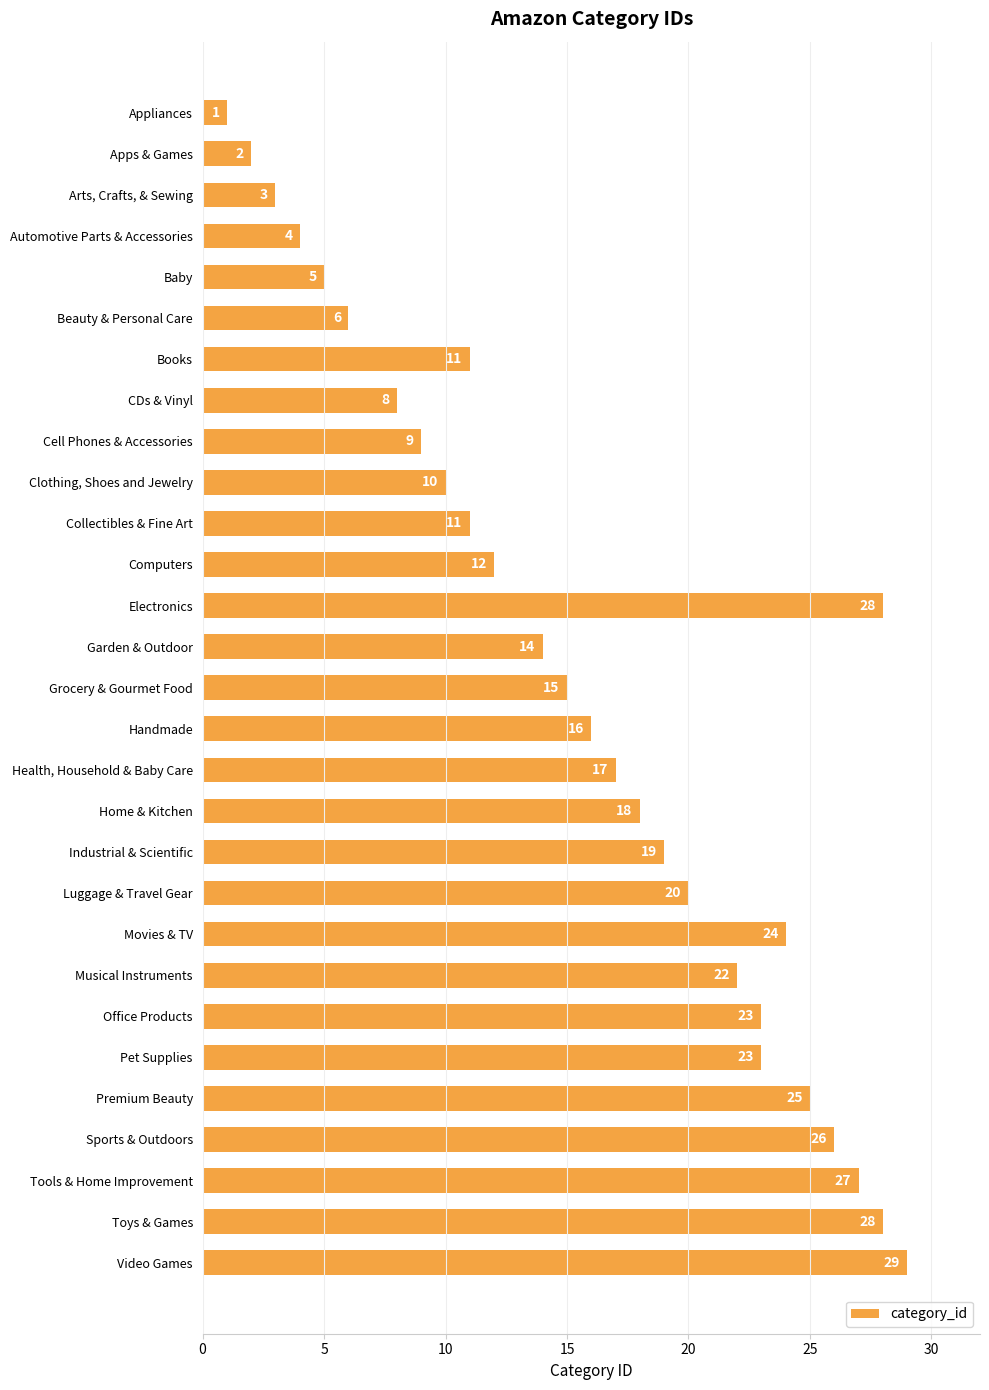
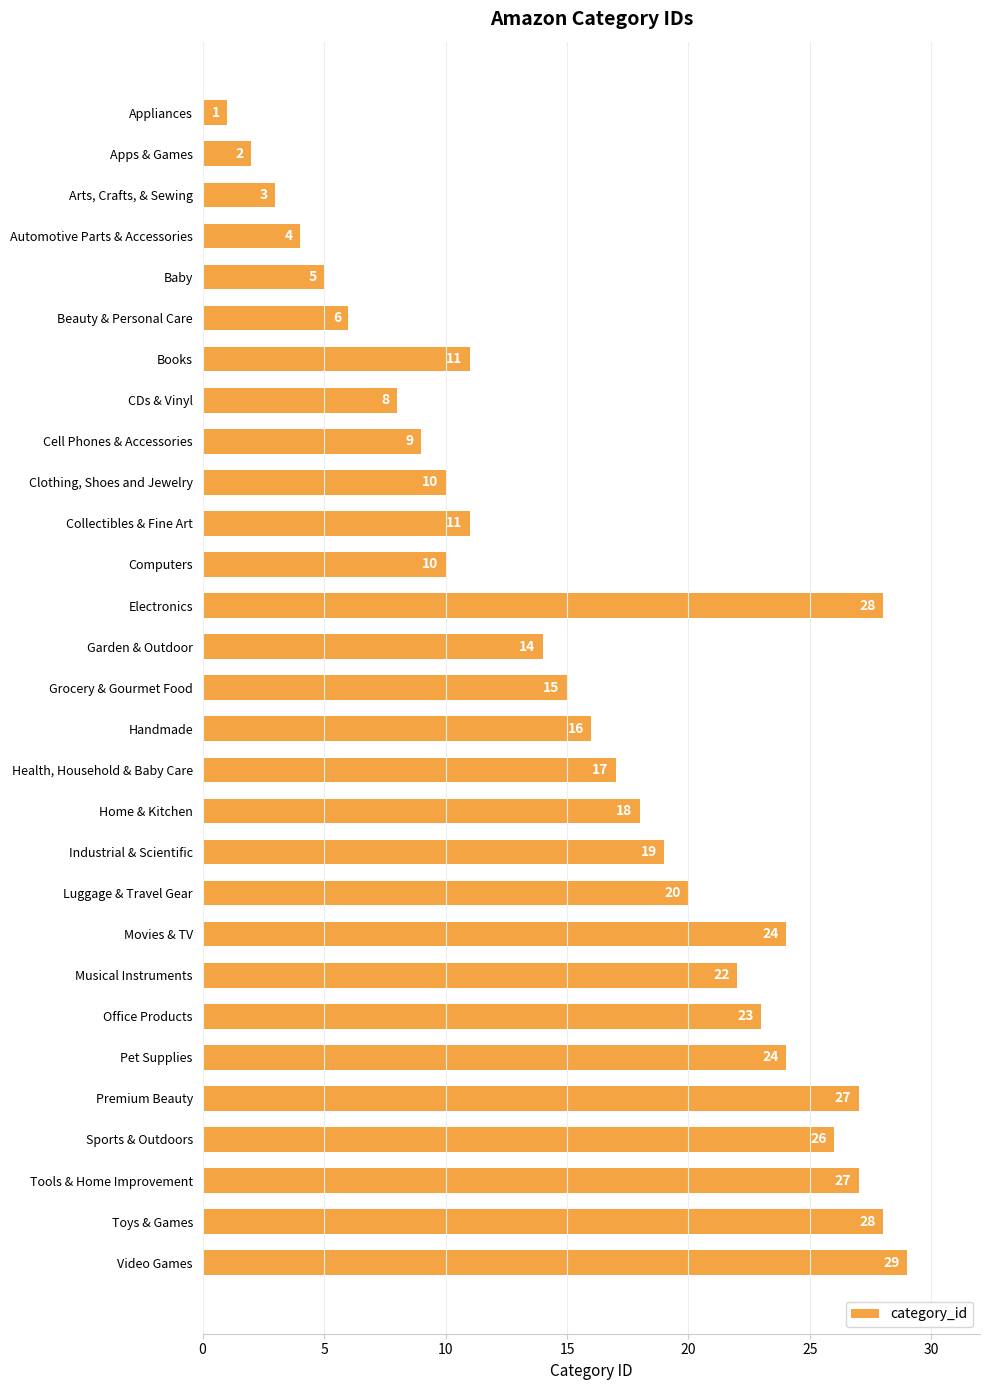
Computers: 12 -> 10
Pet Supplies: 23 -> 24
Premium Beauty: 25 -> 27
